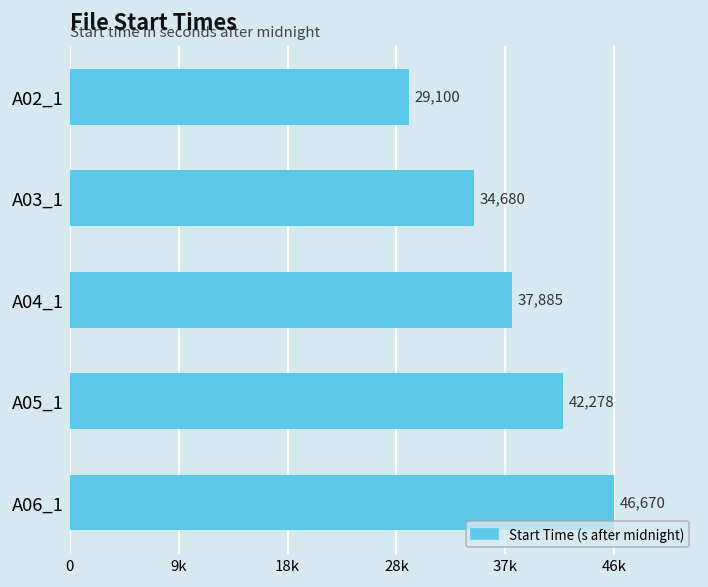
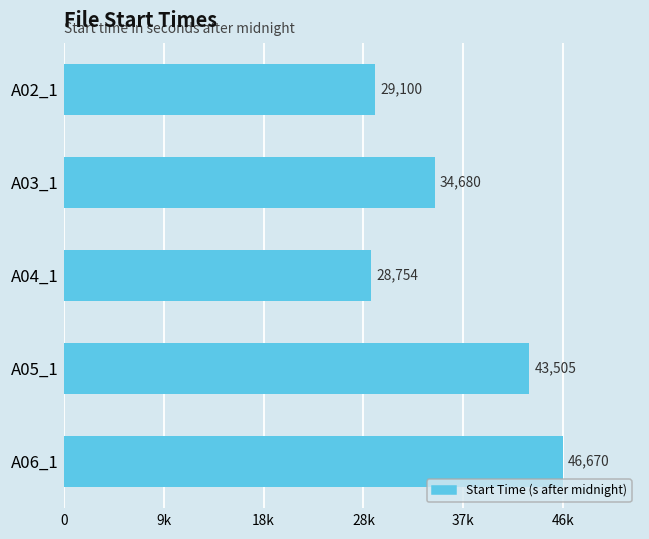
A04_1: 37,885 -> 28,754
A05_1: 42,278 -> 43,505
